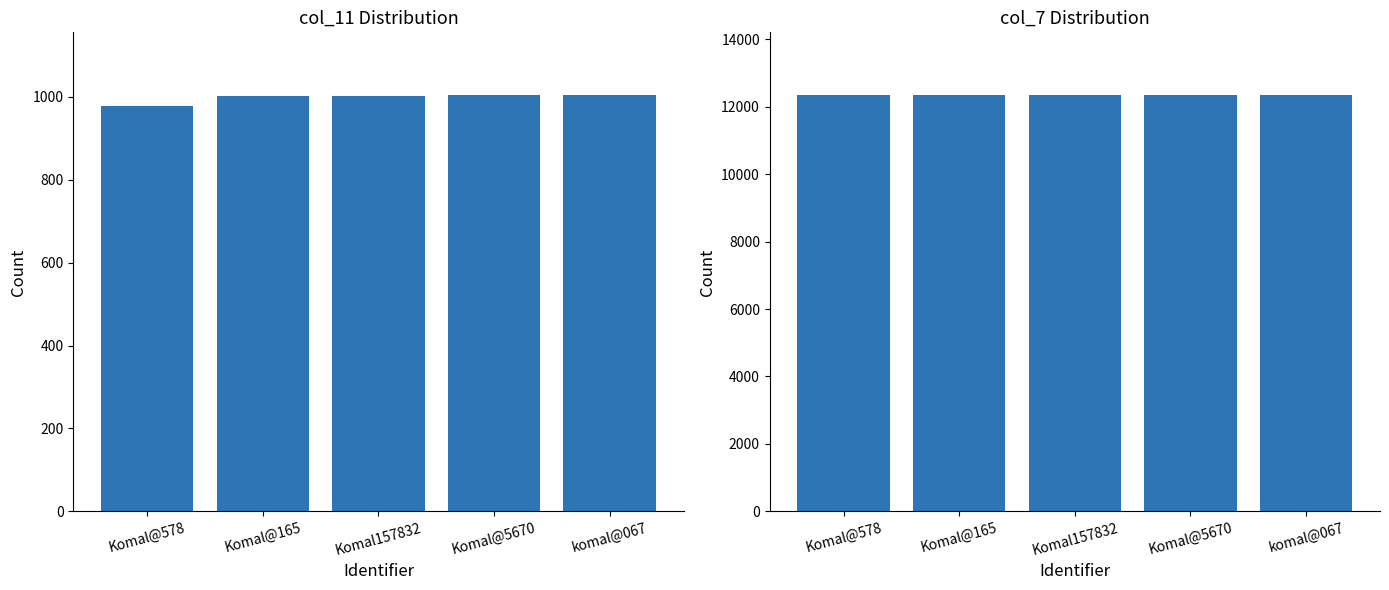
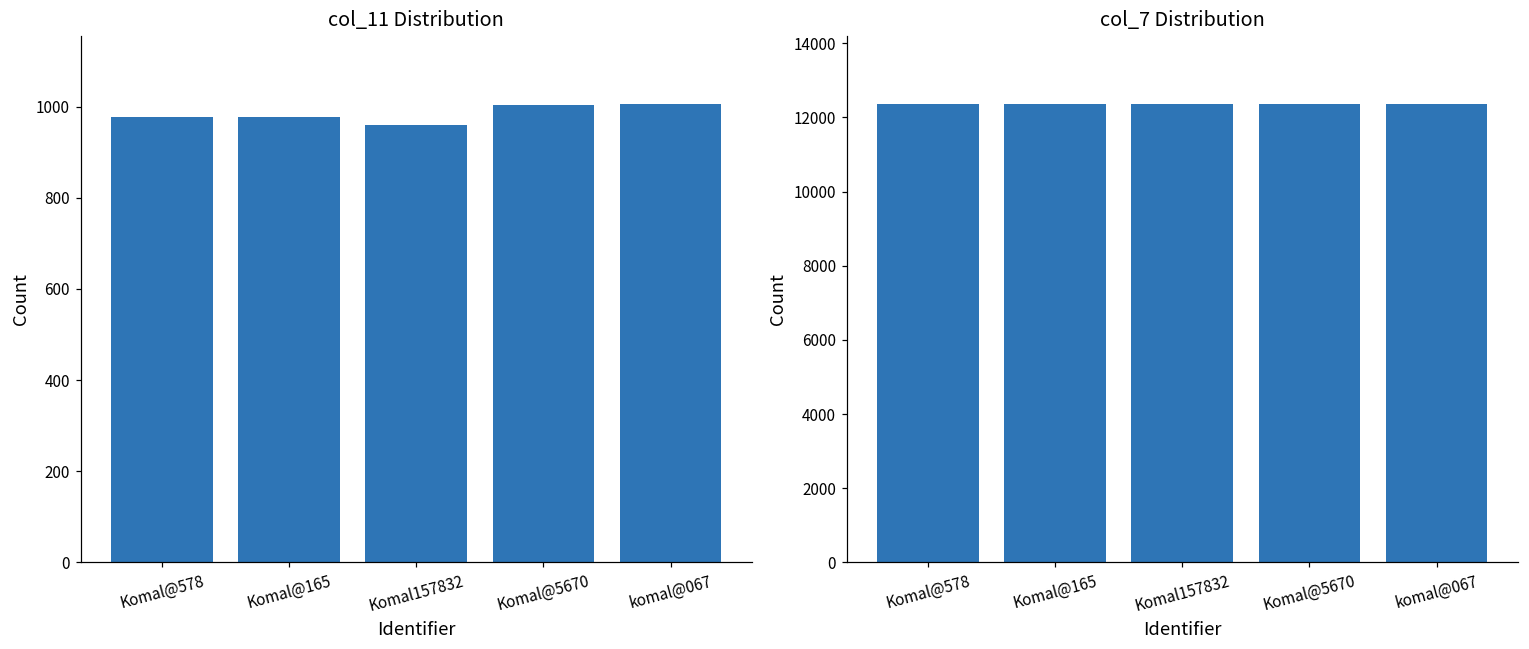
col_11 Distribution, Komal@165: 1000 -> 980
col_11 Distribution, Komal157832: 1000 -> 960
